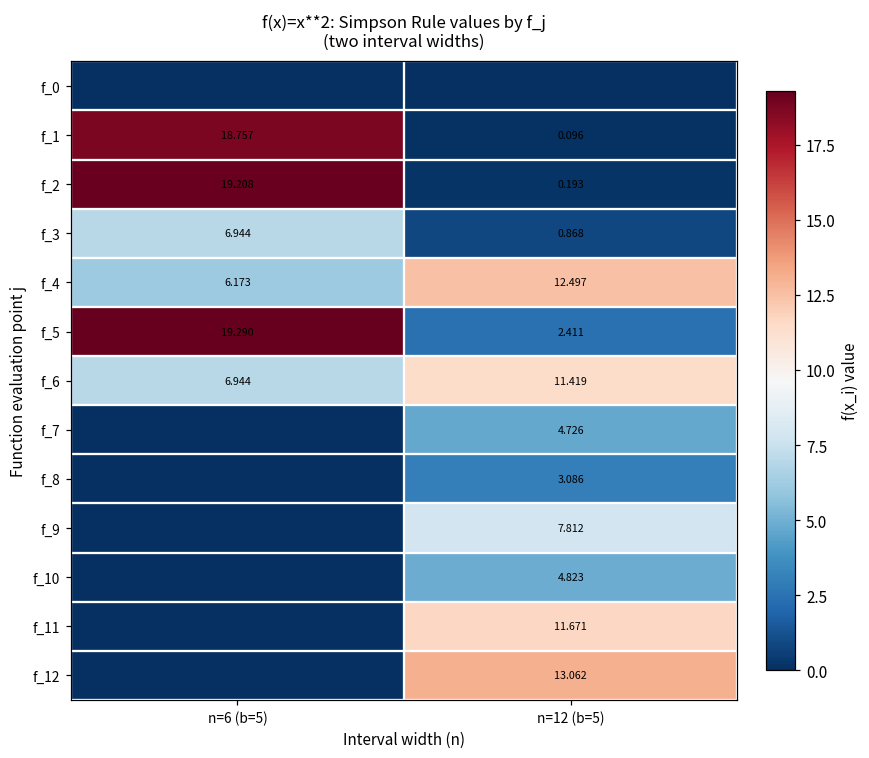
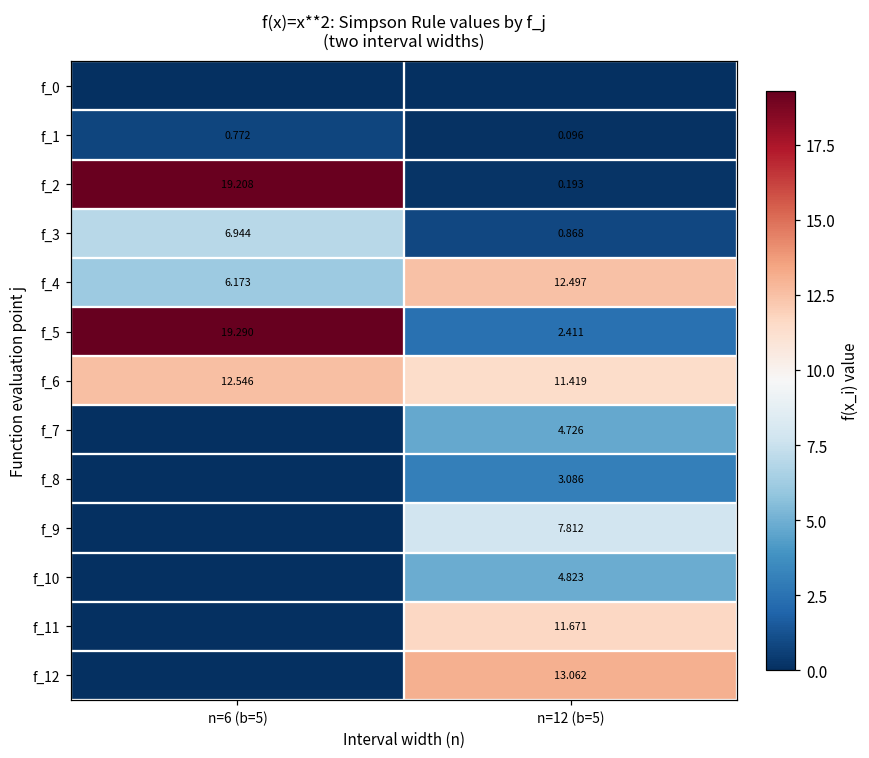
f_1, n=6 (b=5): 18.757 -> 0.772
f_6, n=6 (b=5): 6.944 -> 12.546
